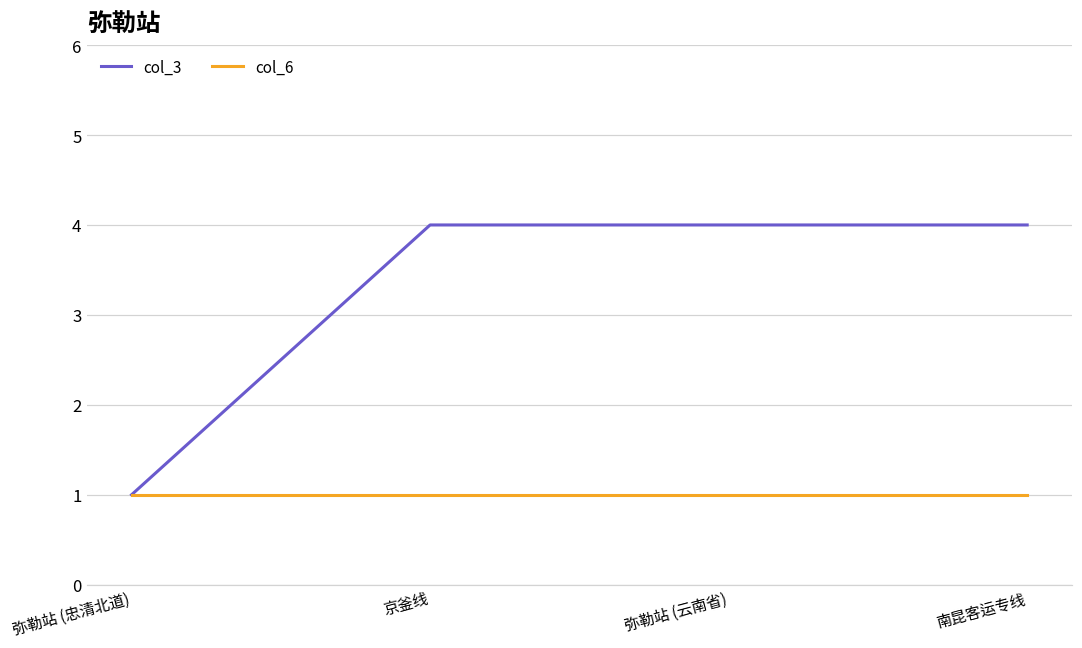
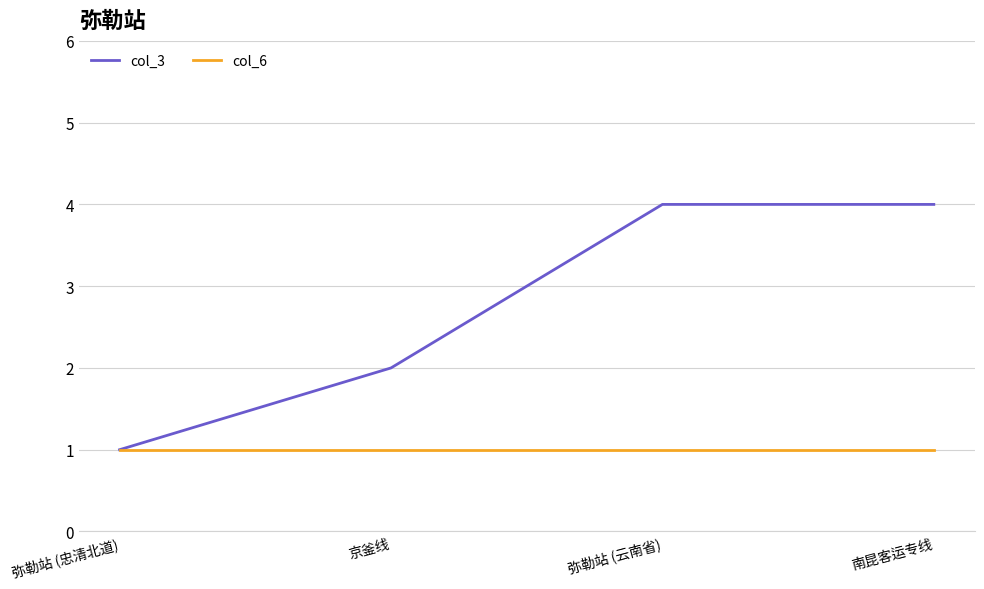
col_3, 京釜线: 4 -> 2
